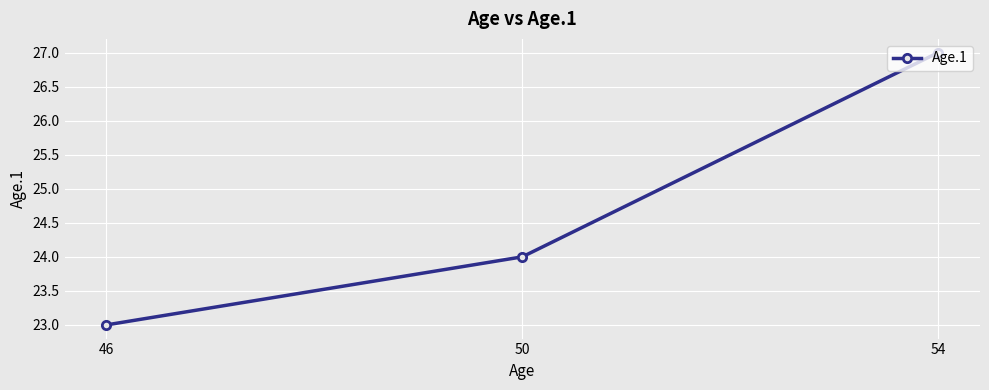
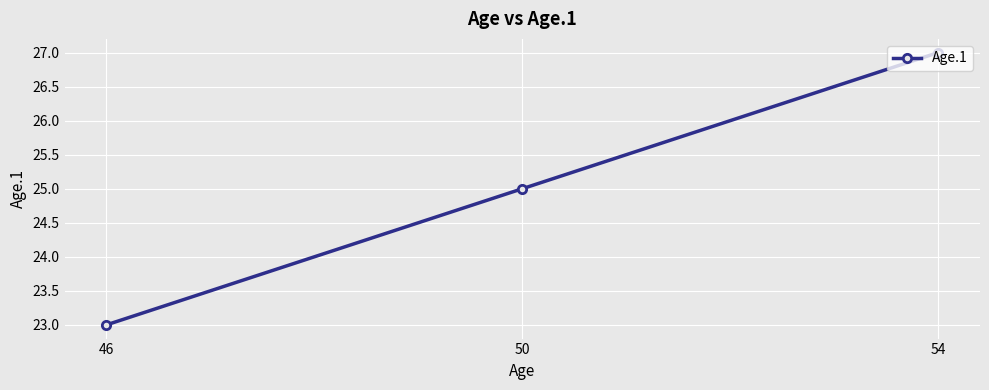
50: 24 -> 25
